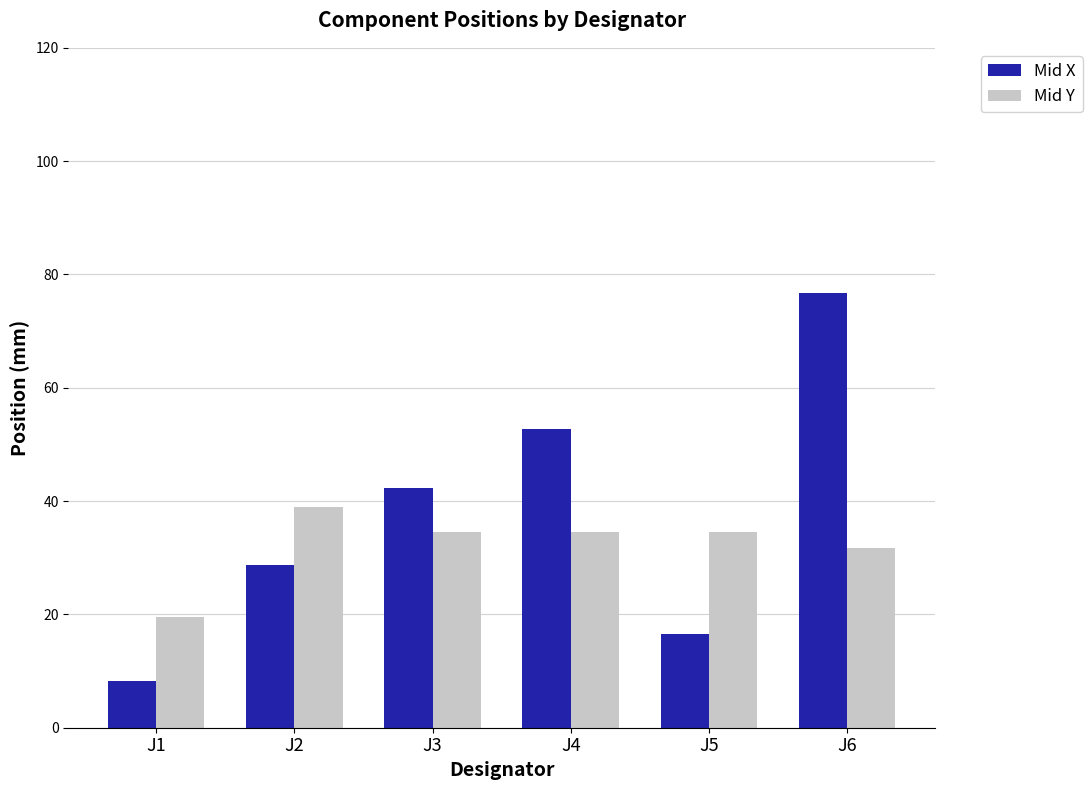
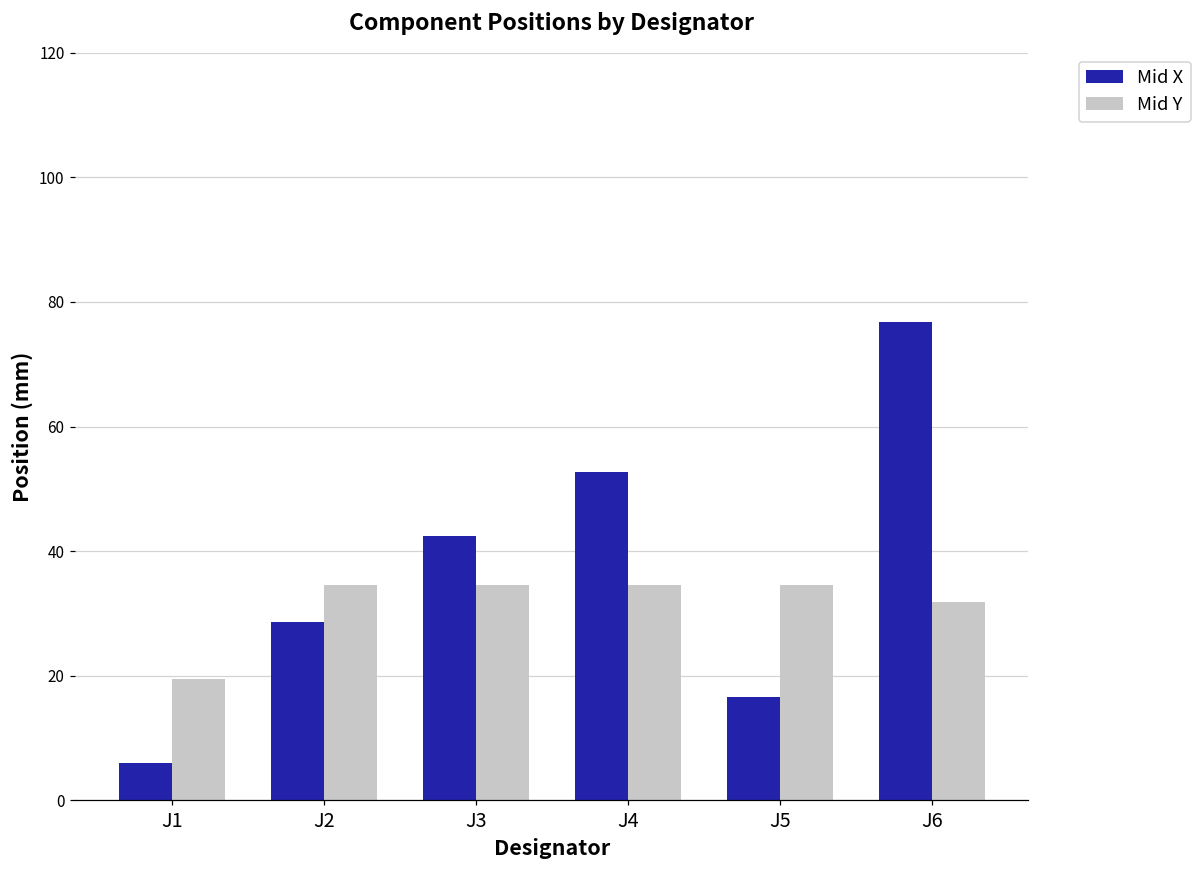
Mid X, J1: 8 -> 6
Mid Y, J2: 39 -> 35
